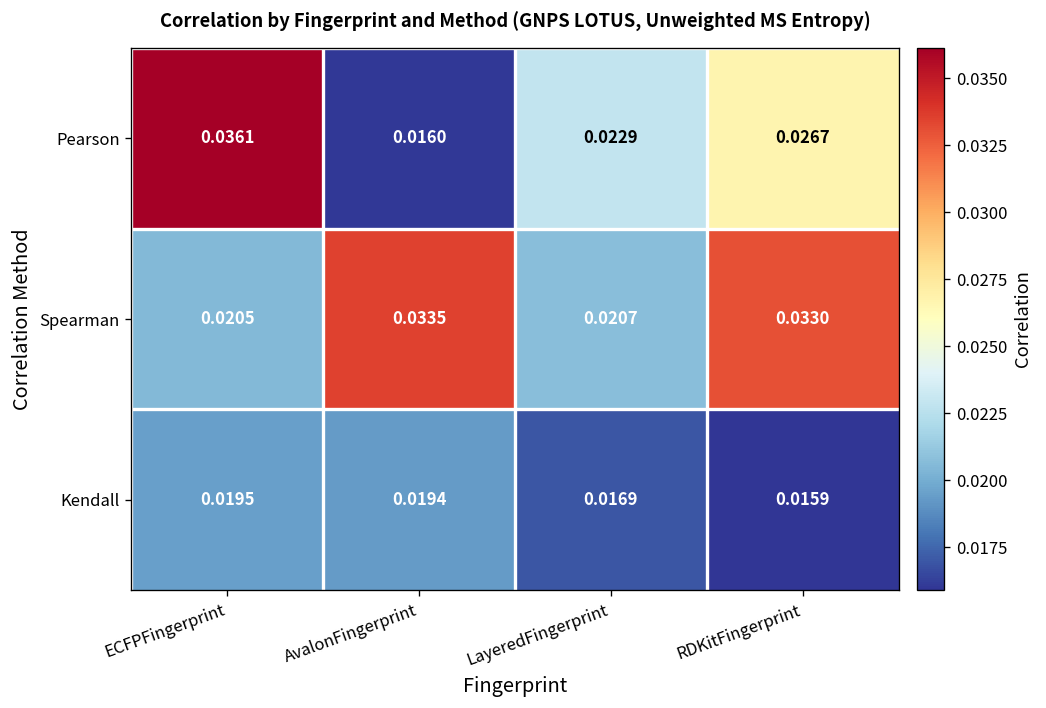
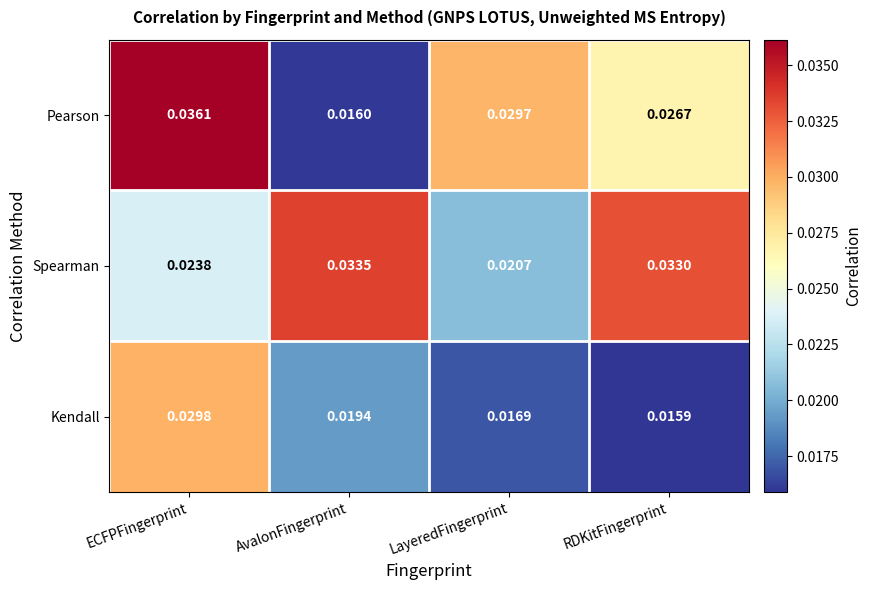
Pearson, LayeredFingerprint: 0.0229 -> 0.0297
Spearman, ECFPFingerprint: 0.0205 -> 0.0238
Kendall, ECFPFingerprint: 0.0195 -> 0.0298
